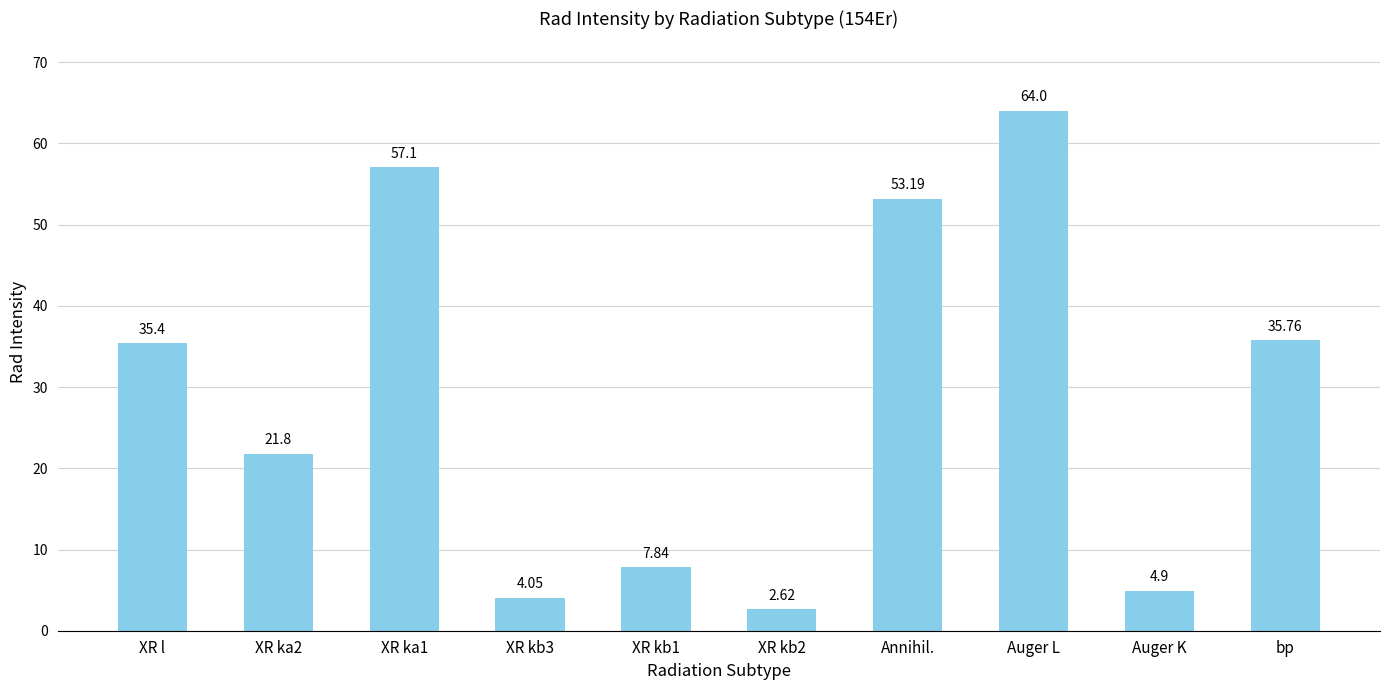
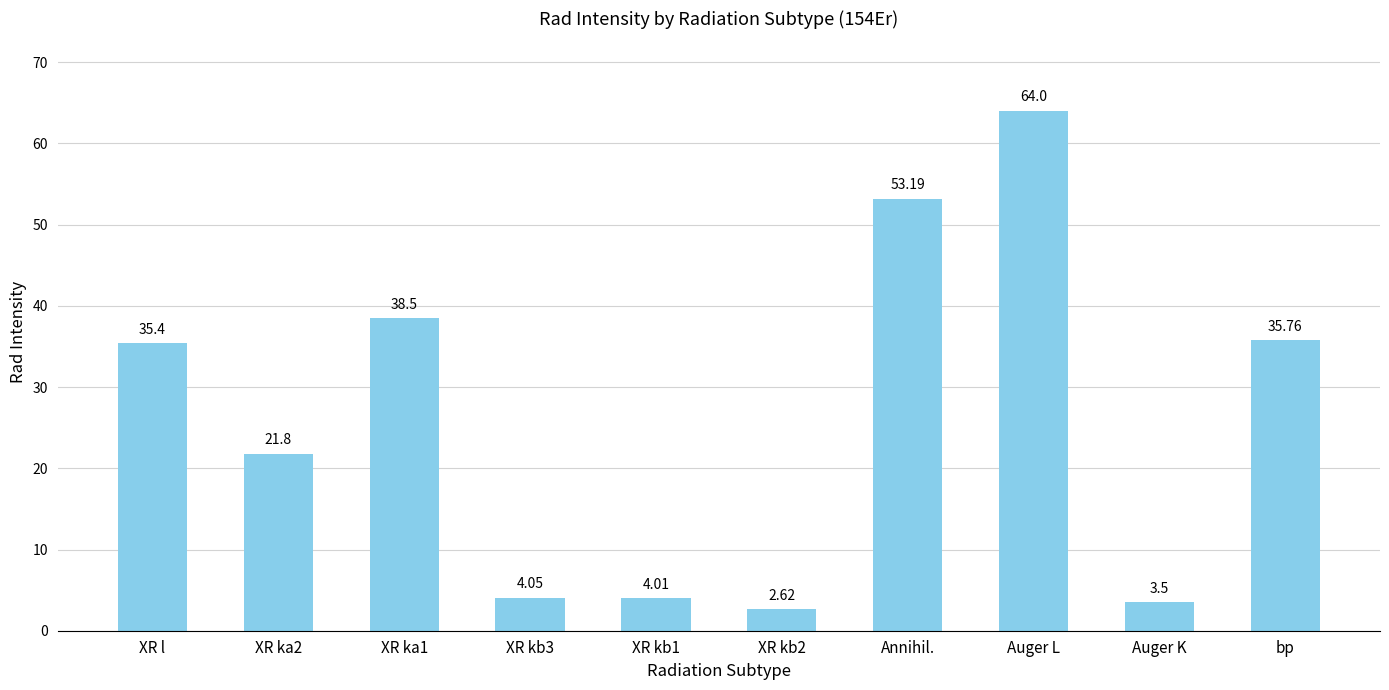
XR ka1: 57.1 -> 38.5
XR kb1: 7.84 -> 4.01
Auger K: 4.9 -> 3.5
